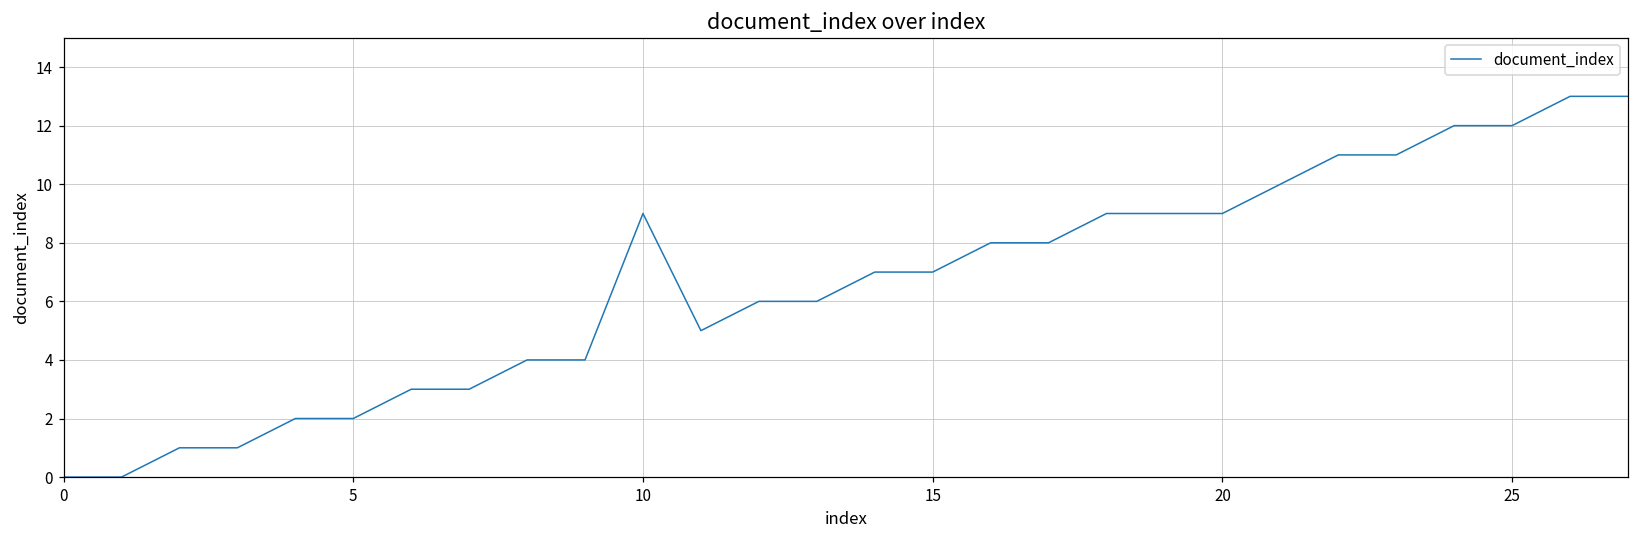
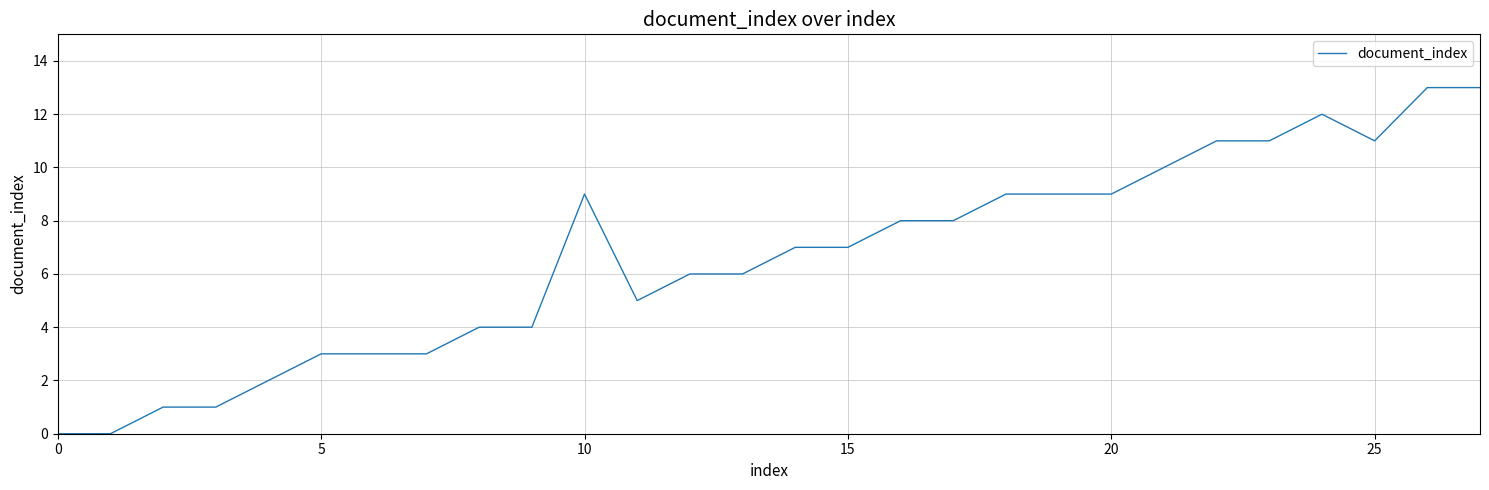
5: 2 -> 3
25: 12 -> 11
